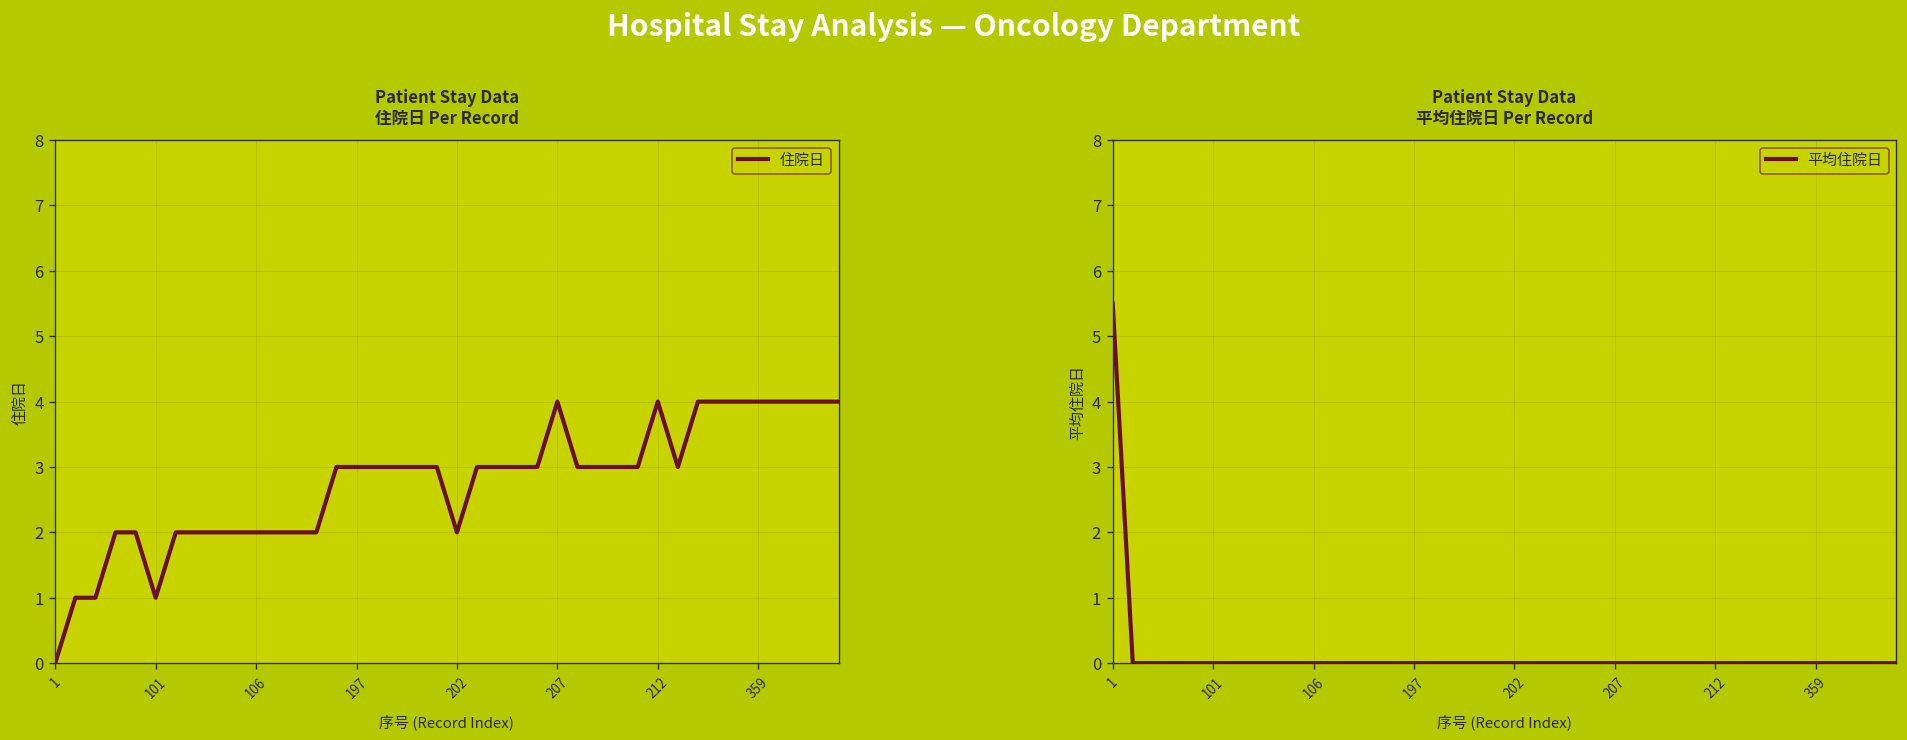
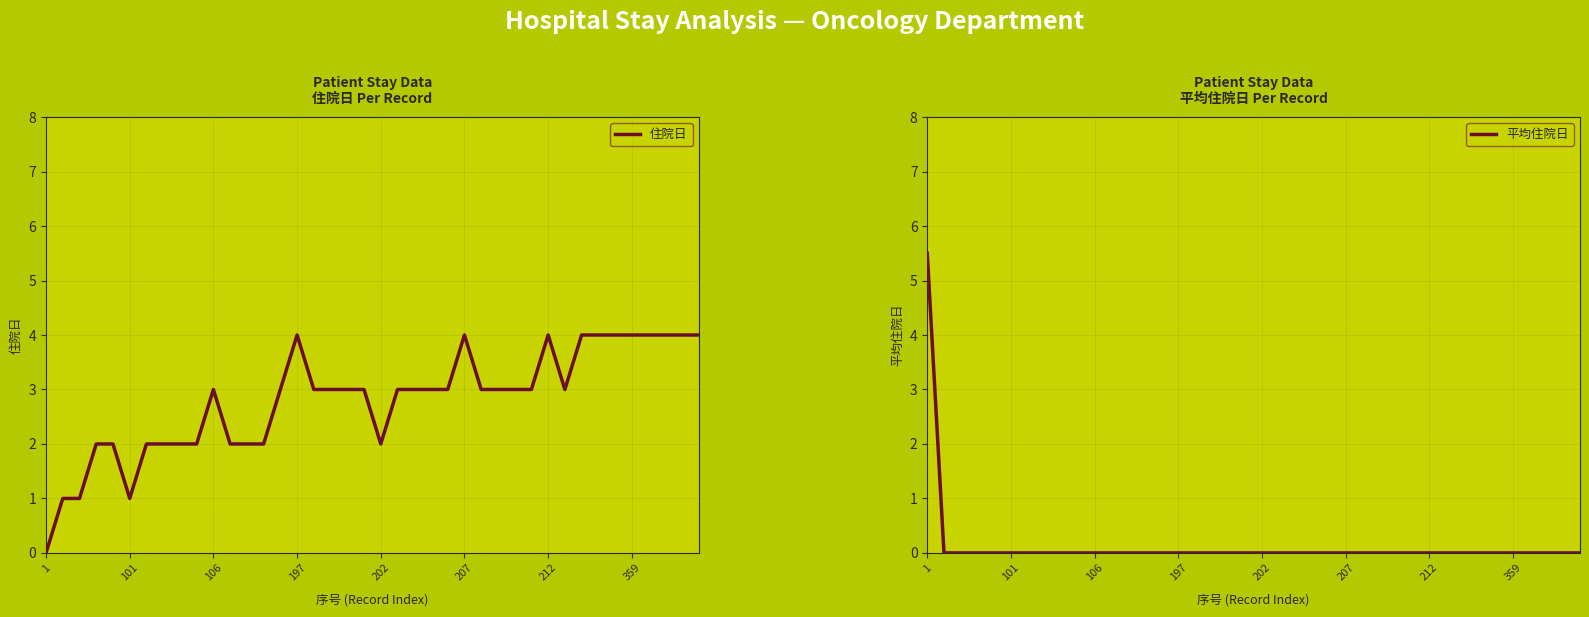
Patient Stay Data 住院日 Per Record, 106: 2 -> 3
Patient Stay Data 住院日 Per Record, 197: 3 -> 4
